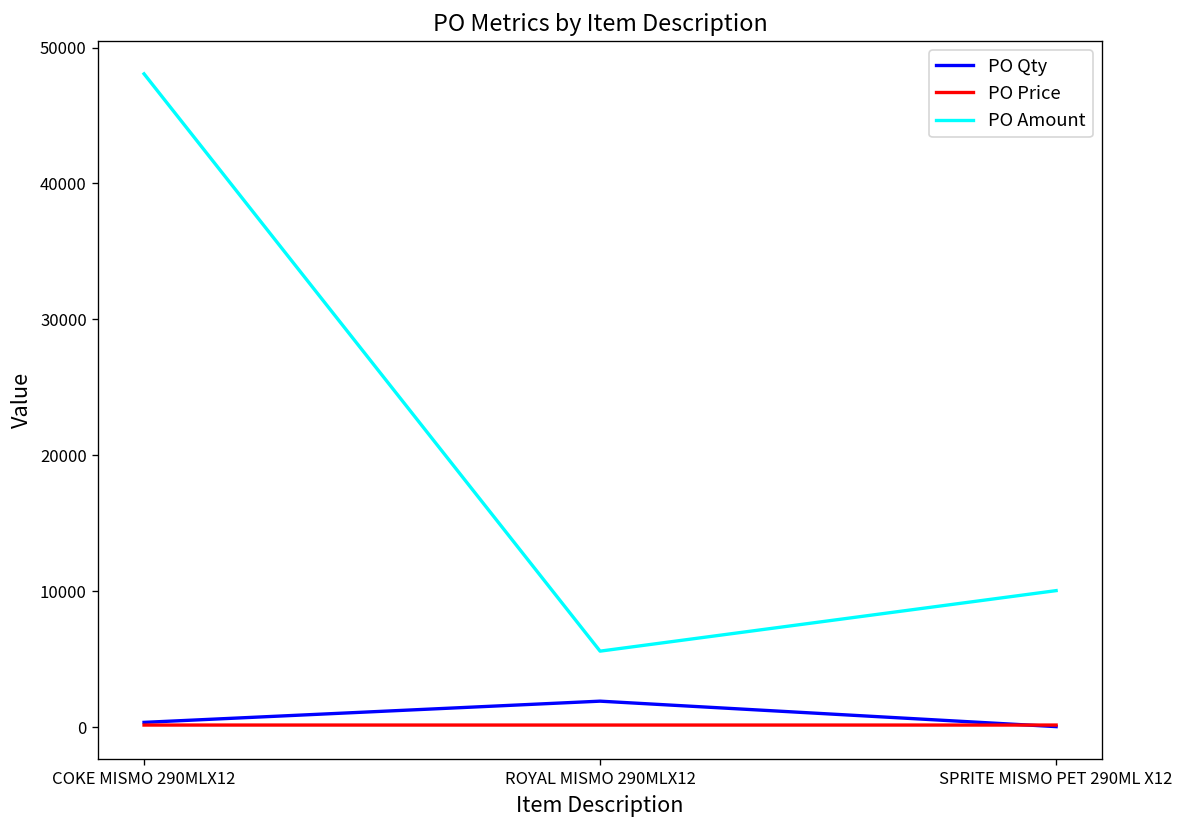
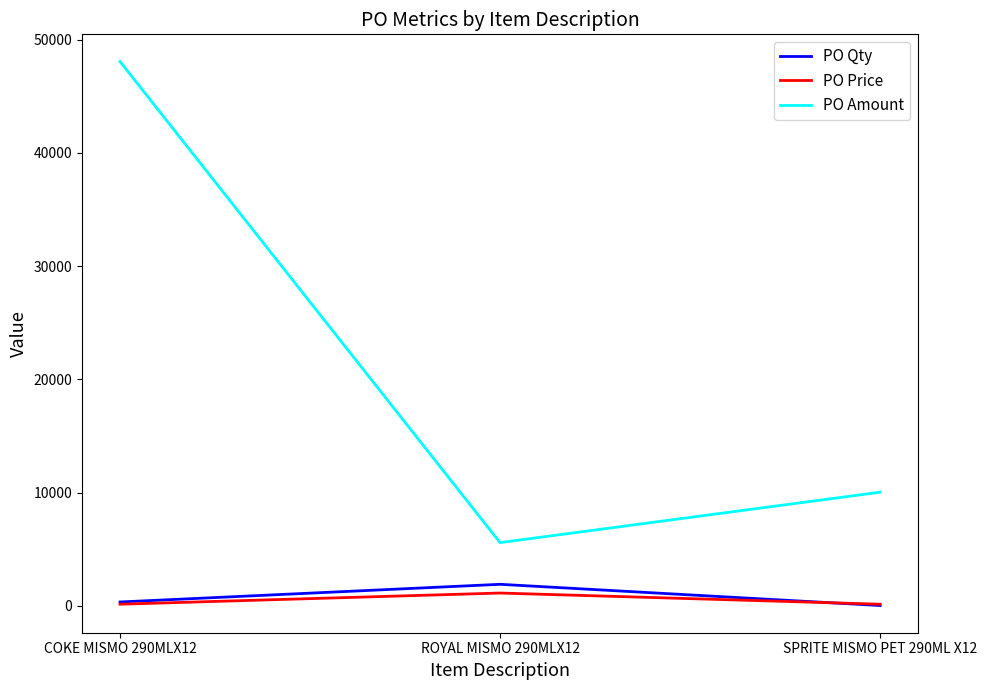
PO Price, ROYAL MISMO 290MLX12: 100 -> 1100
